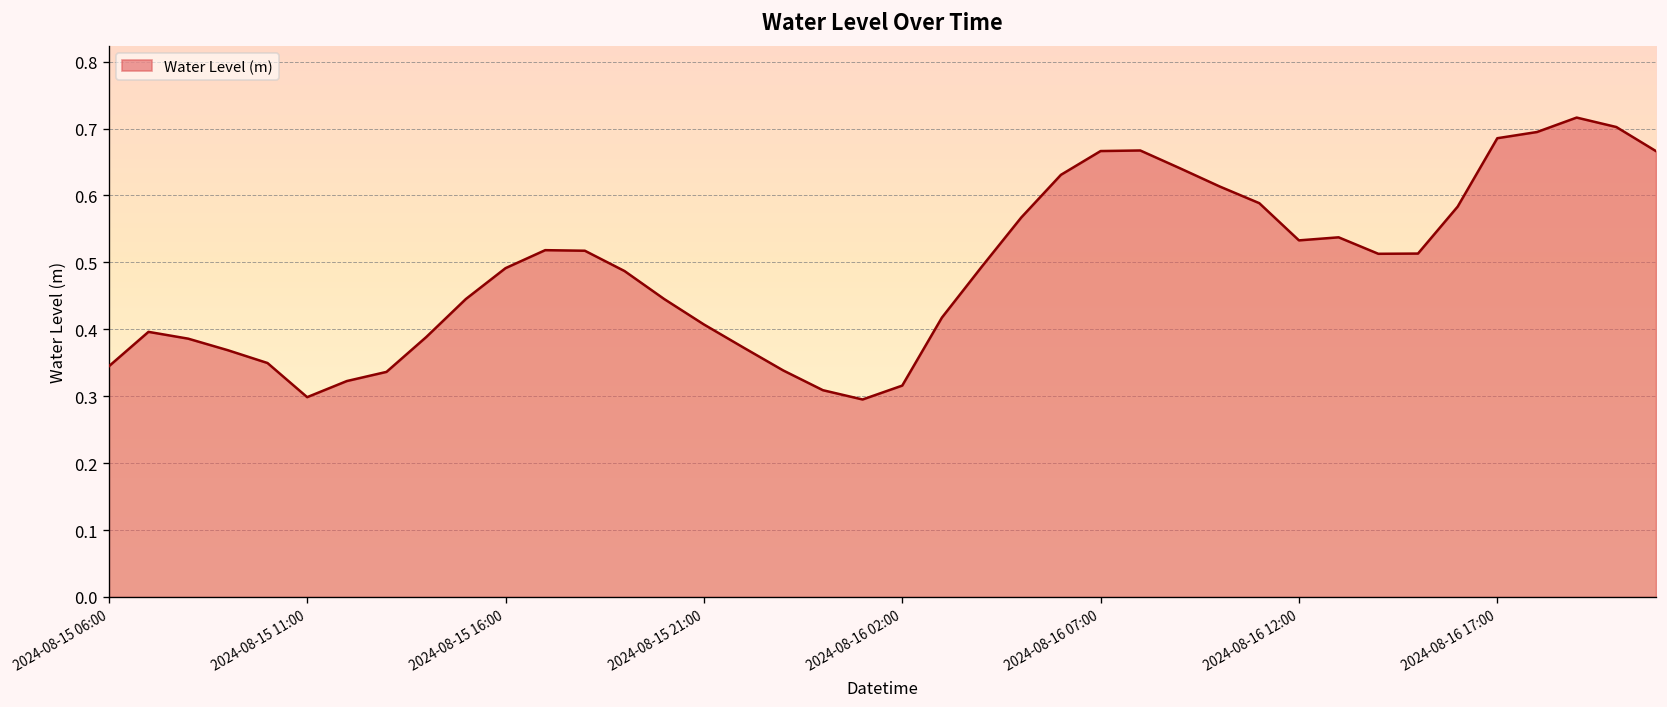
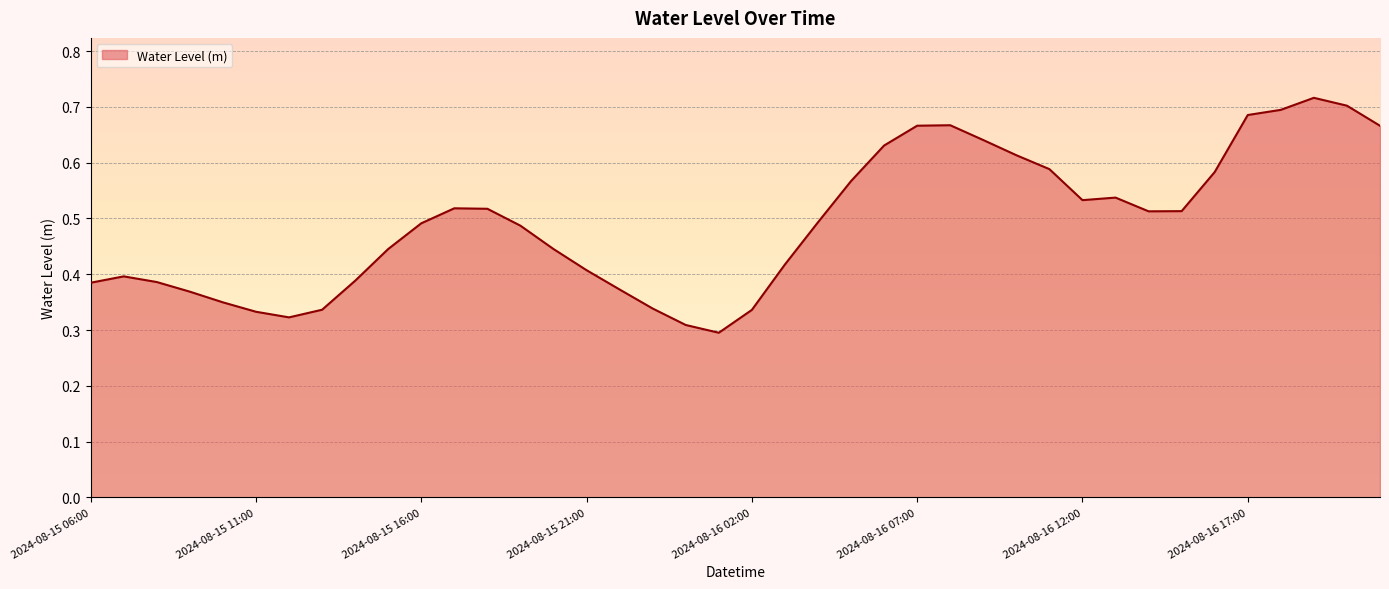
2024-08-15 06:00: 0.34 -> 0.38
2024-08-15 11:00: 0.30 -> 0.33
2024-08-16 02:00: 0.32 -> 0.34
